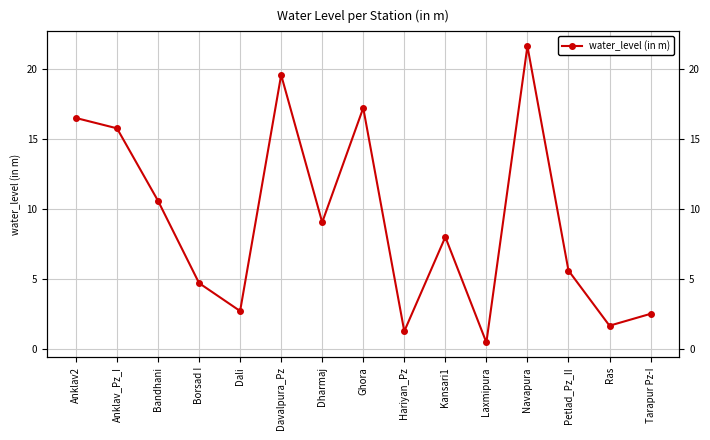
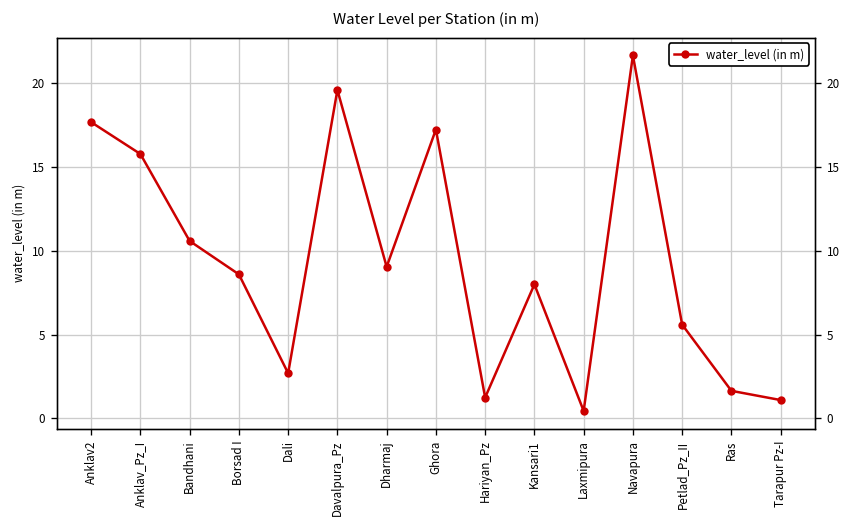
Anklav2: 16.5 -> 17.7
Borsad I: 4.7 -> 8.6
Tarapur Pz-I: 2.5 -> 1.1
